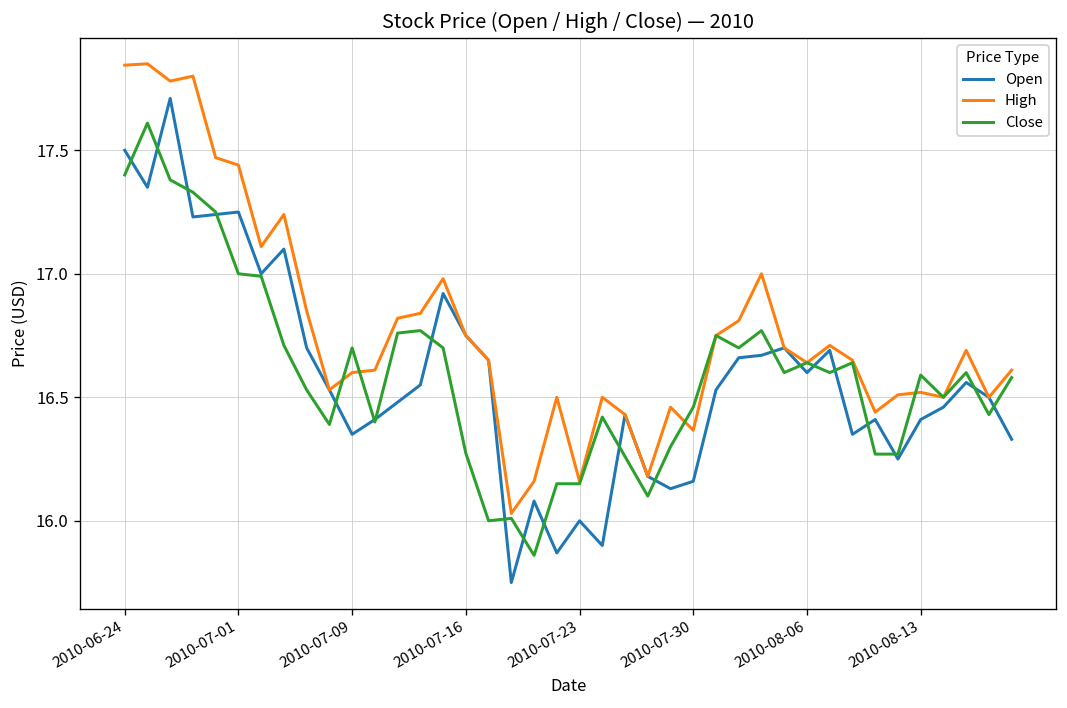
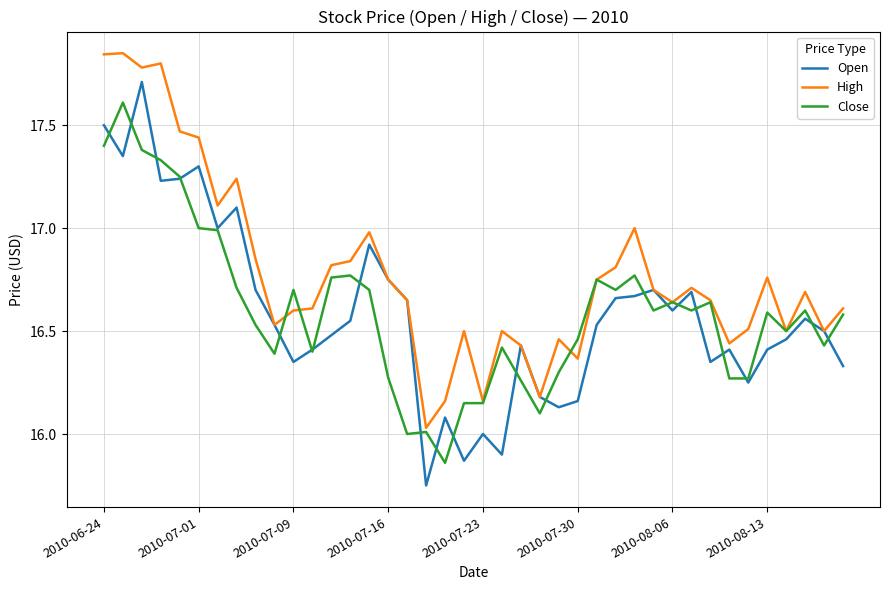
Open, 2010-07-01: 17.25 -> 17.30
High, 2010-08-13: 16.52 -> 16.76
